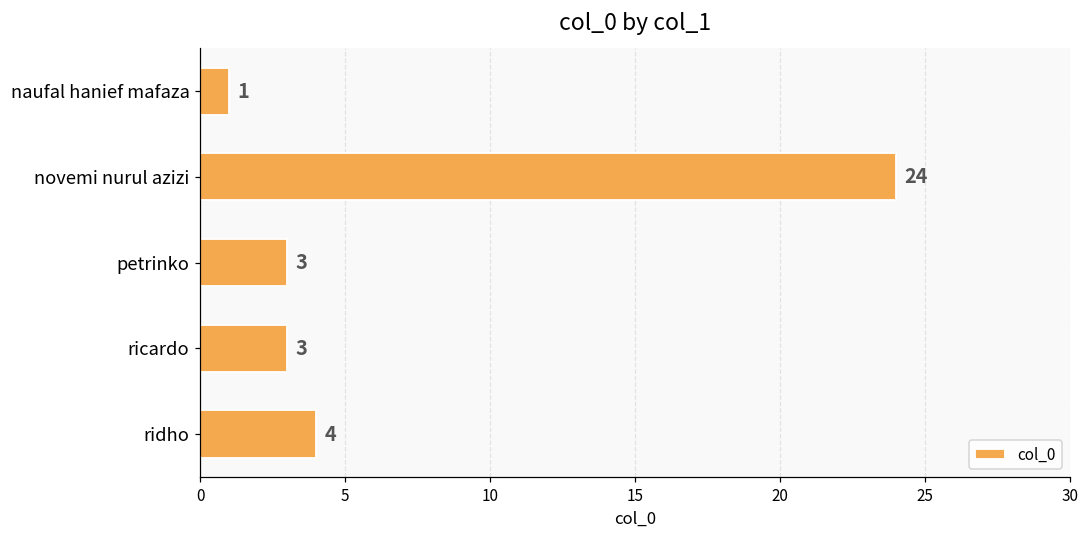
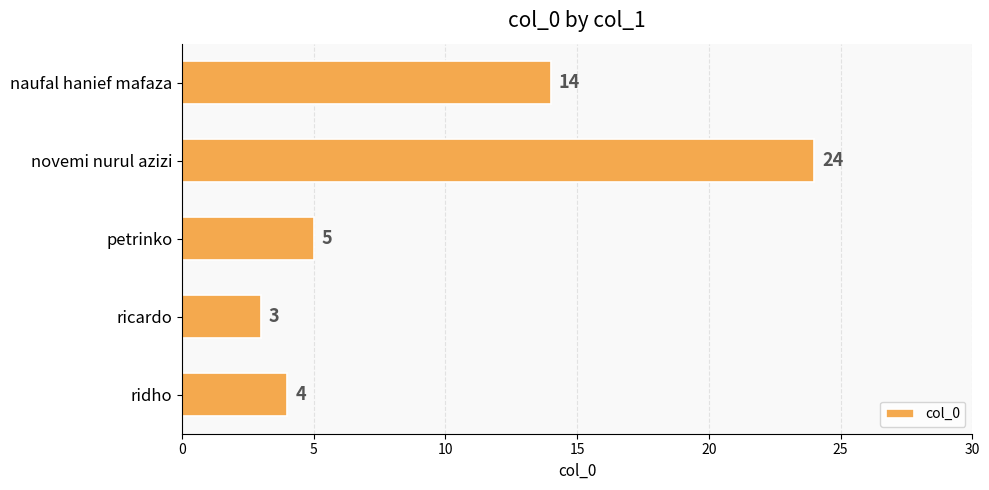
naufal hanief mafaza: 1 -> 14
petrinko: 3 -> 5
